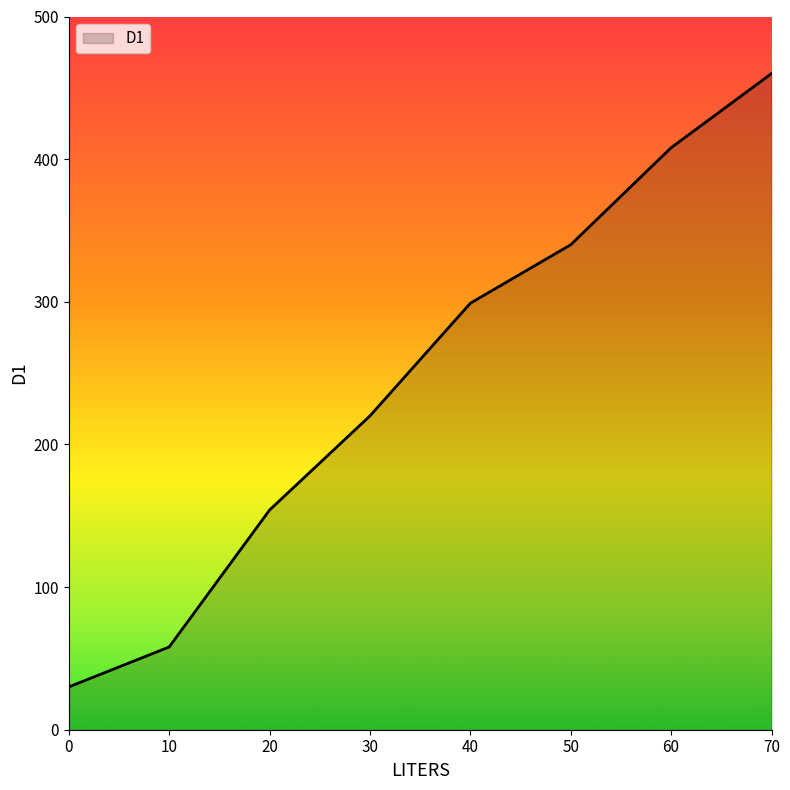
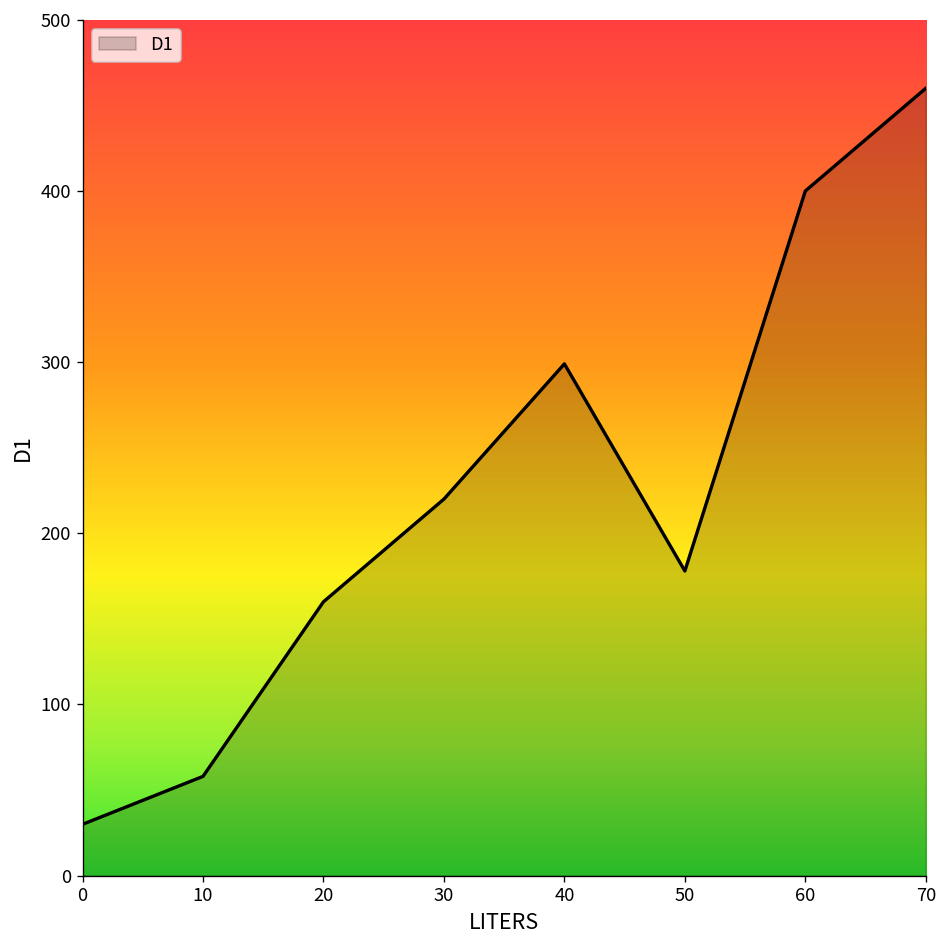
20: 154 -> 160
50: 340 -> 178
60: 408 -> 400
